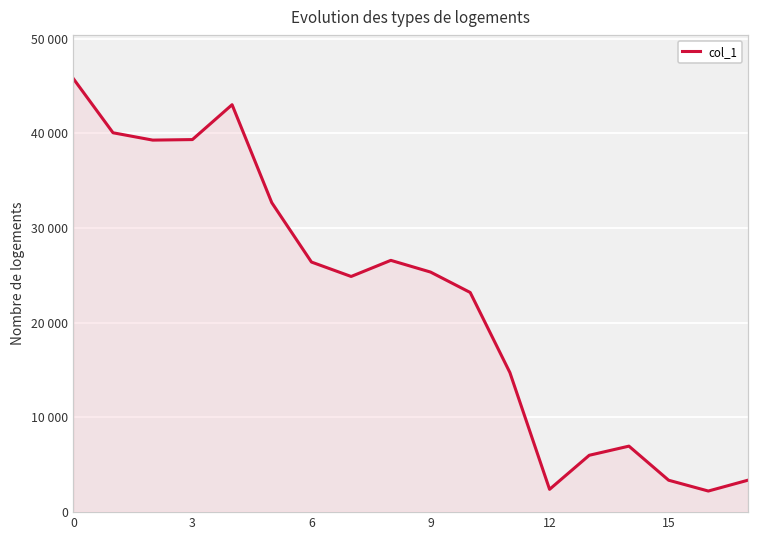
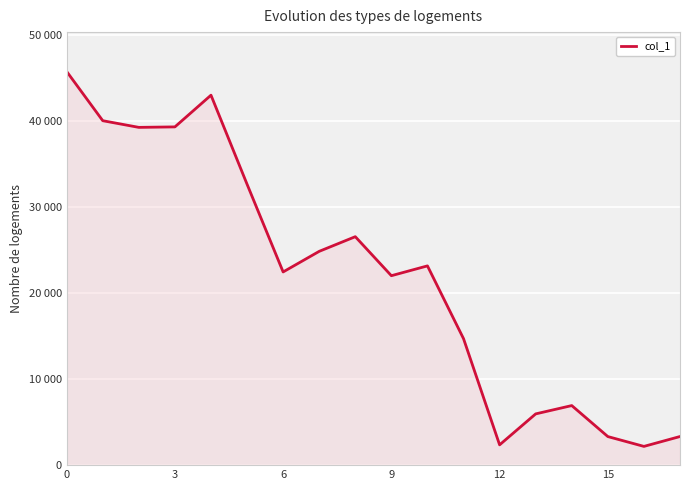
6: 26000 -> 22000
9: 25000 -> 22000
